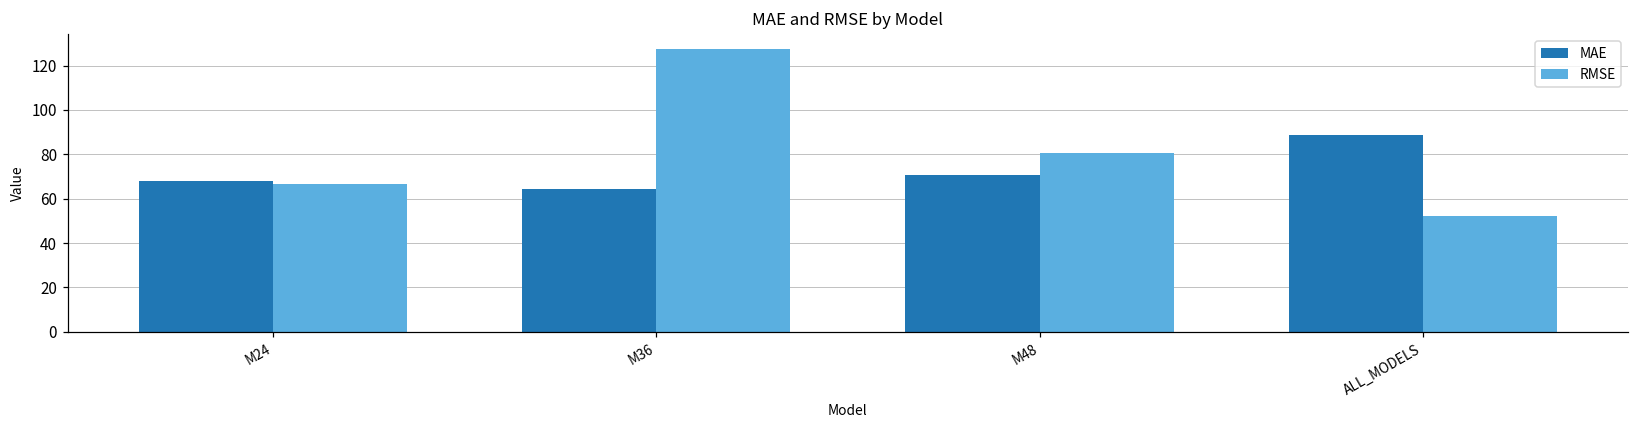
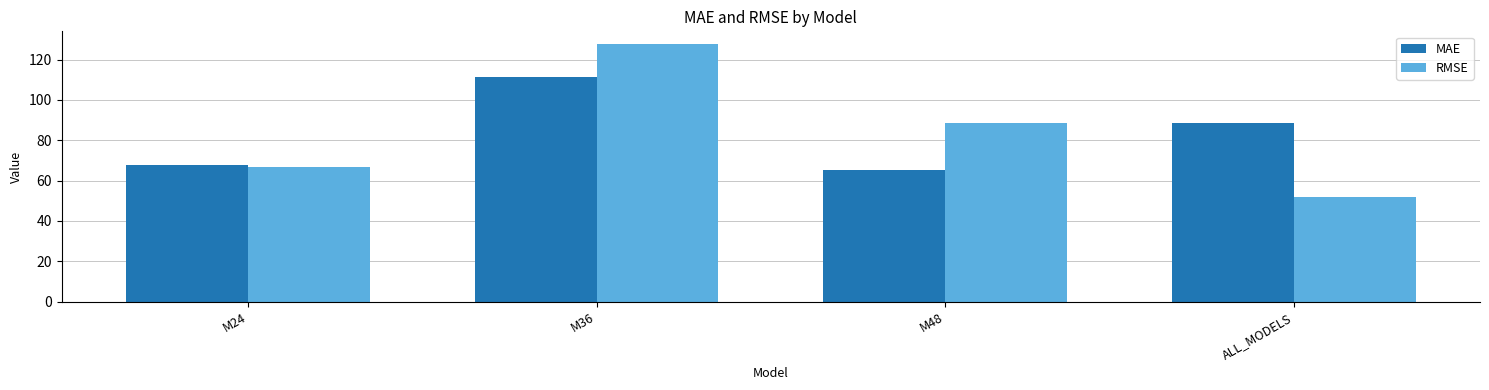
MAE, M36: 64 -> 111
MAE, M48: 70 -> 65
RMSE, M48: 81 -> 89
